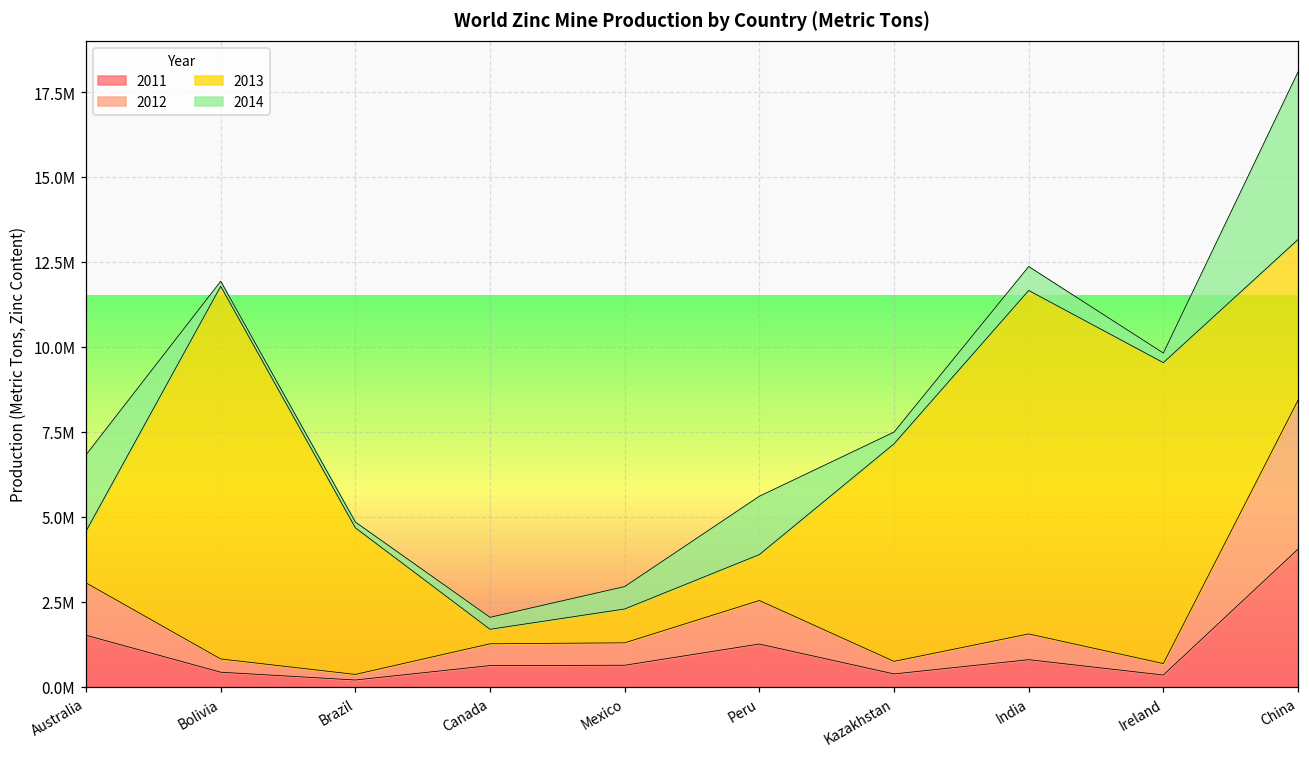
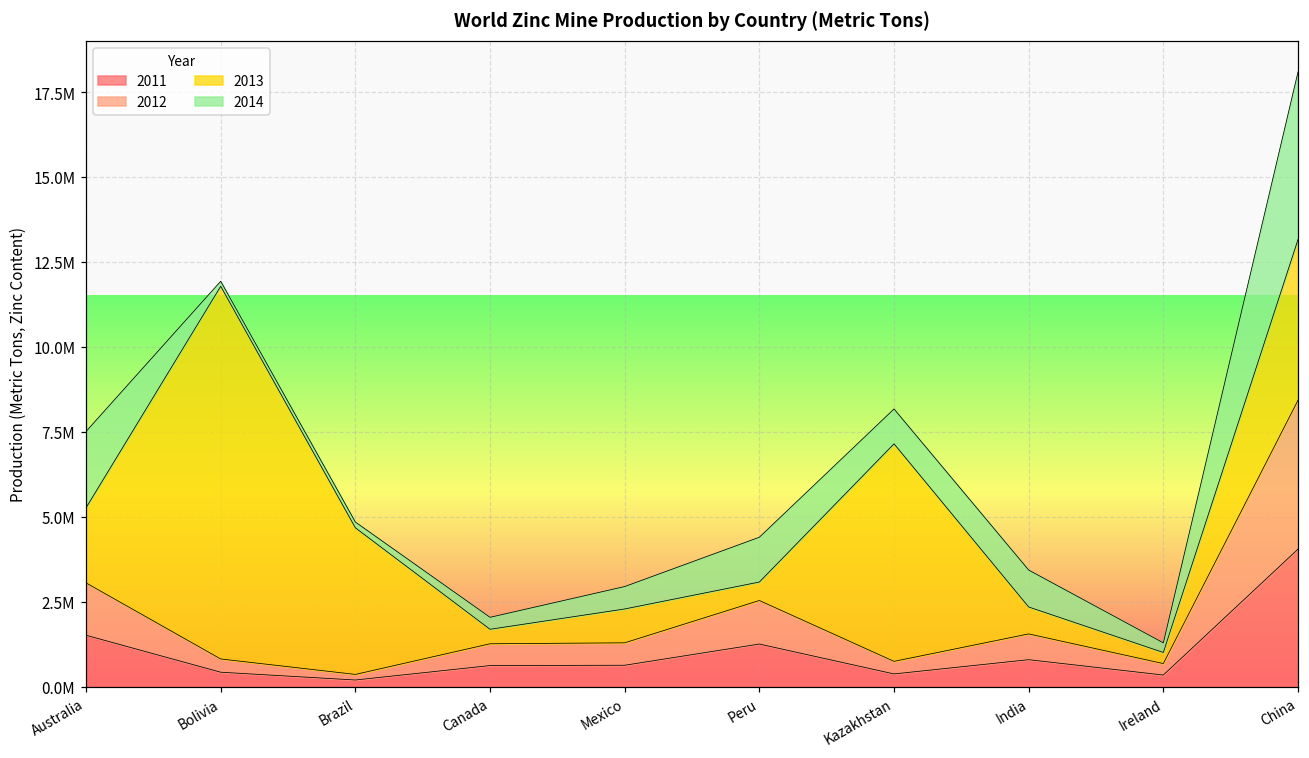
2013, Australia: 1500000 -> 2200000
2013, Peru: 1400000 -> 500000
2014, Peru: 1700000 -> 1300000
2014, Kazakhstan: 300000 -> 1000000
2013, India: 10100000 -> 800000
2014, India: 700000 -> 1100000
2013, Ireland: 8900000 -> 300000
